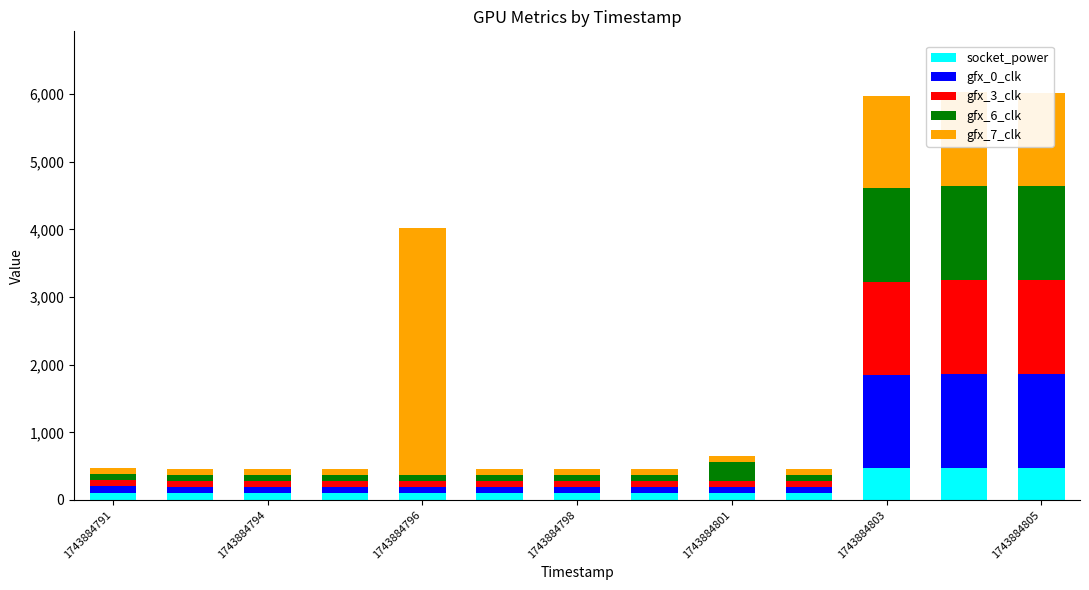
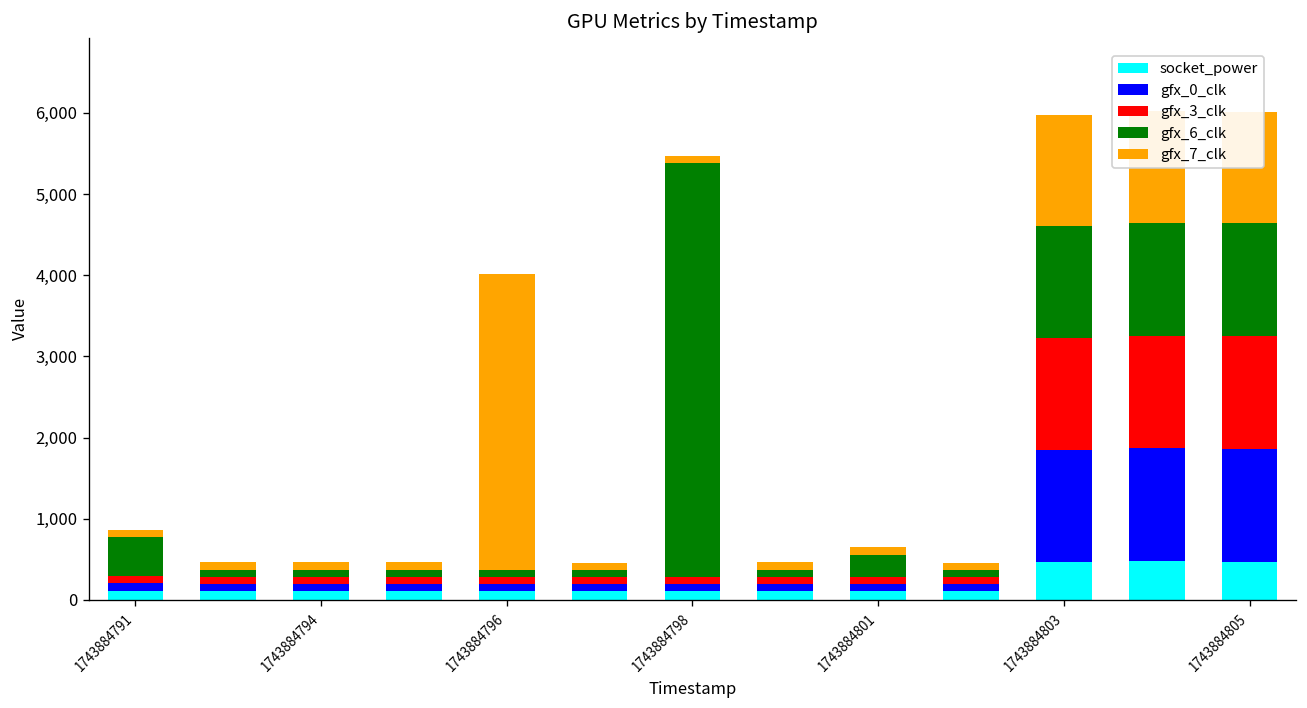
gfx_6_clk, 1743884791: 100 -> 500
gfx_6_clk, 1743884798: 100 -> 5,100
